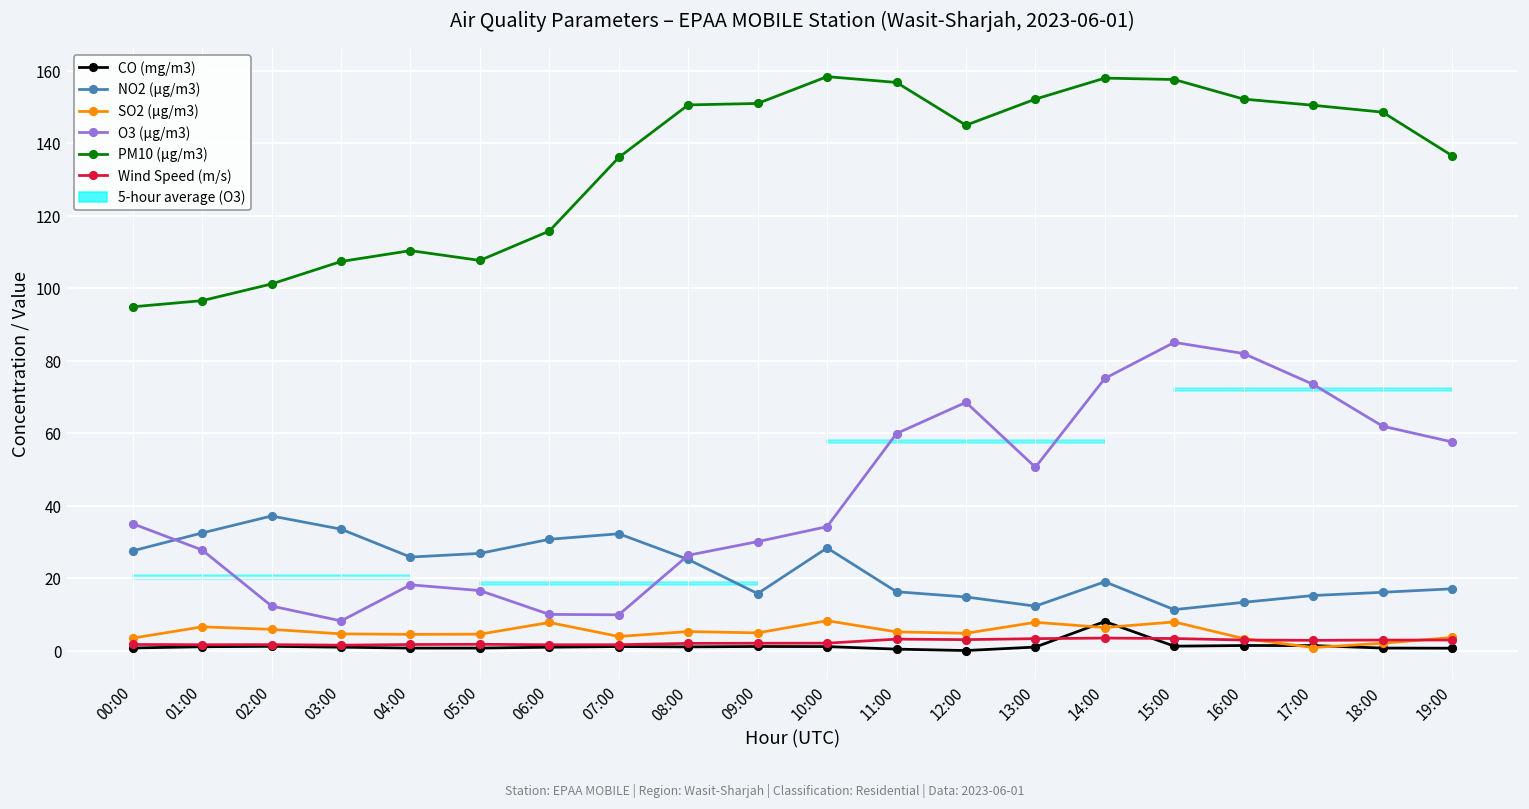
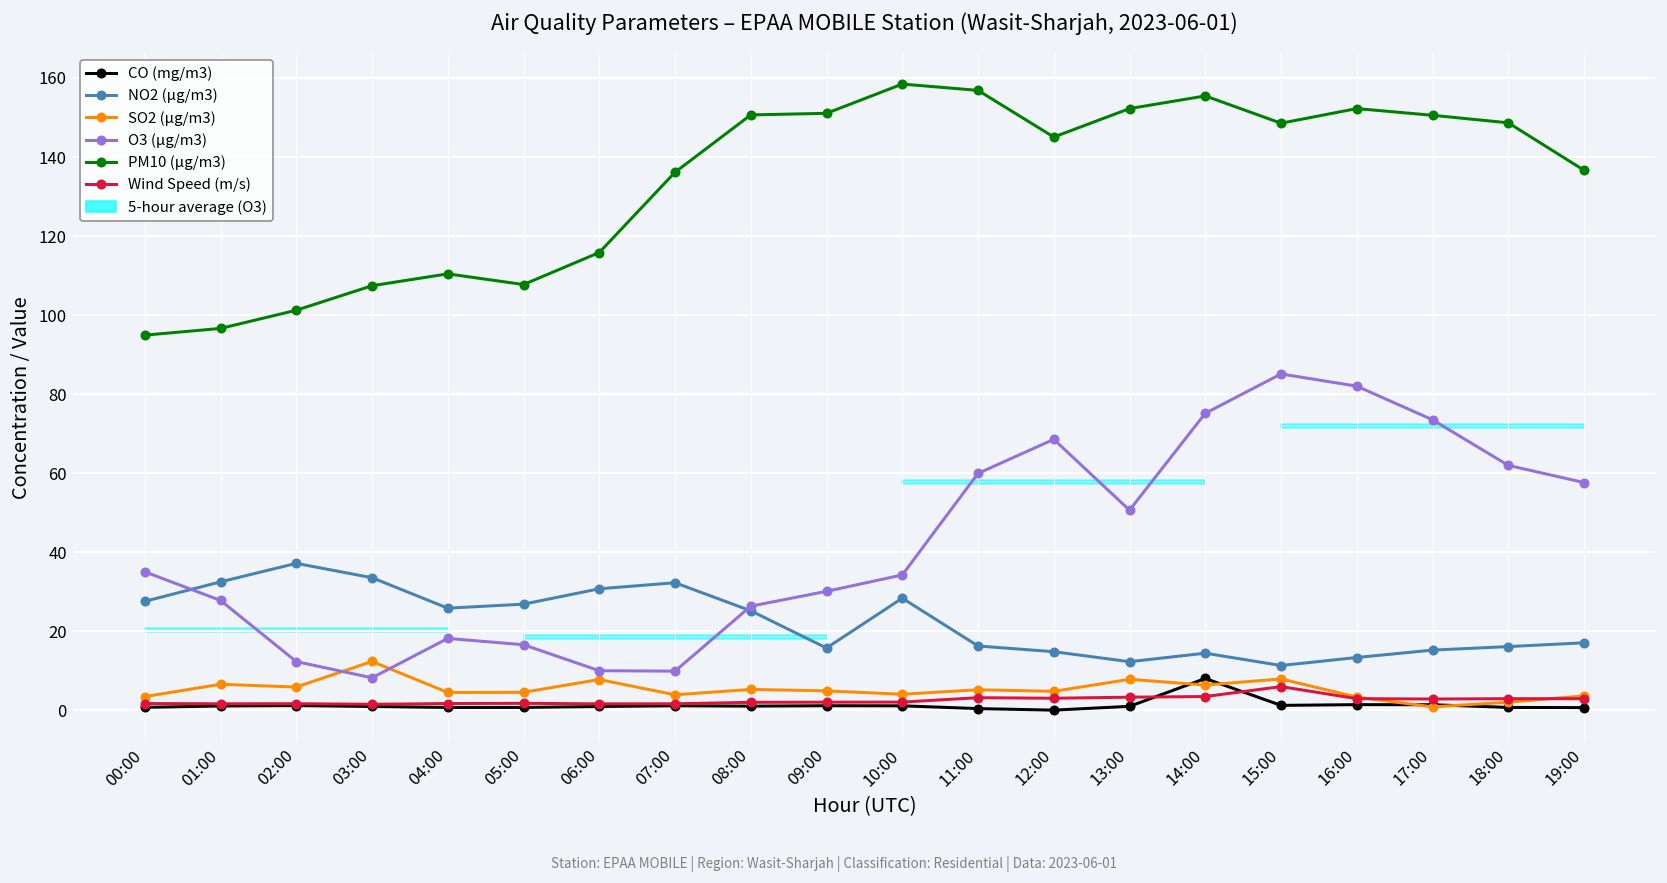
SO2 (µg/m3), 03:00: 5 -> 12
SO2 (µg/m3), 10:00: 8 -> 4
NO2 (µg/m3), 14:00: 19 -> 14
PM10 (µg/m3), 14:00: 158 -> 155
PM10 (µg/m3), 15:00: 158 -> 149
Wind Speed (m/s), 15:00: 3 -> 6
